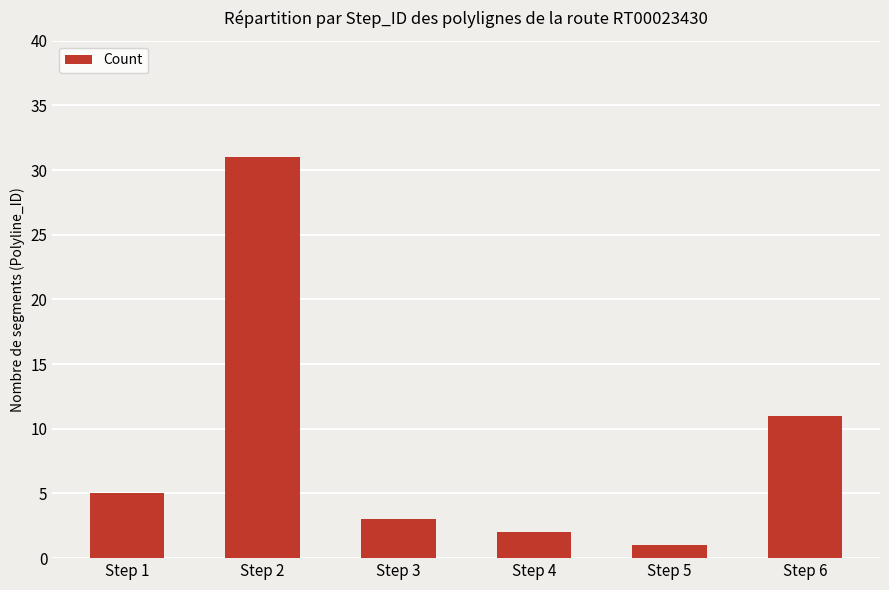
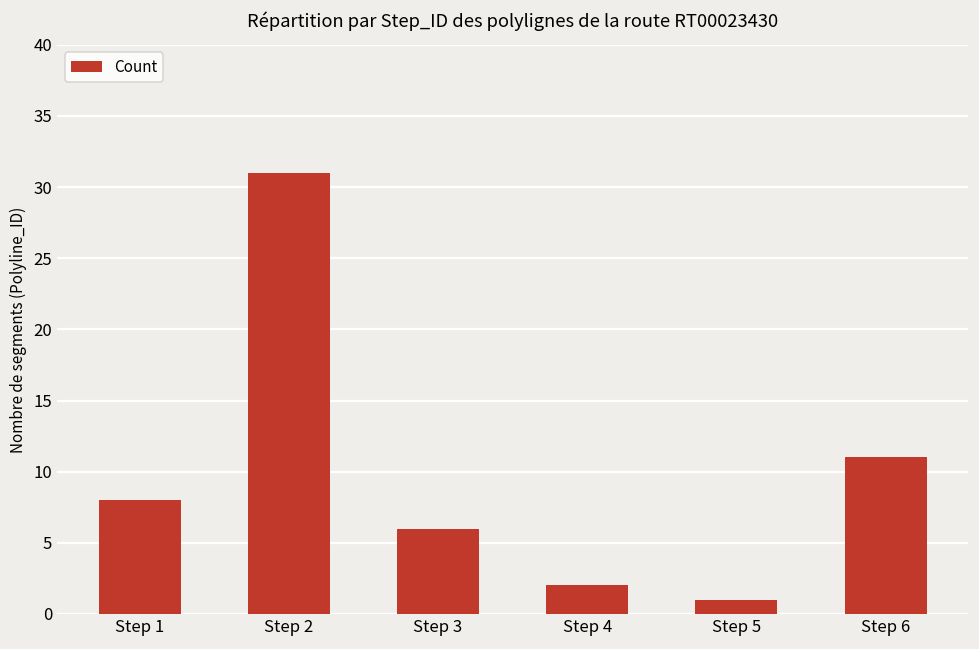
Step 1: 5 -> 8
Step 3: 3 -> 6
